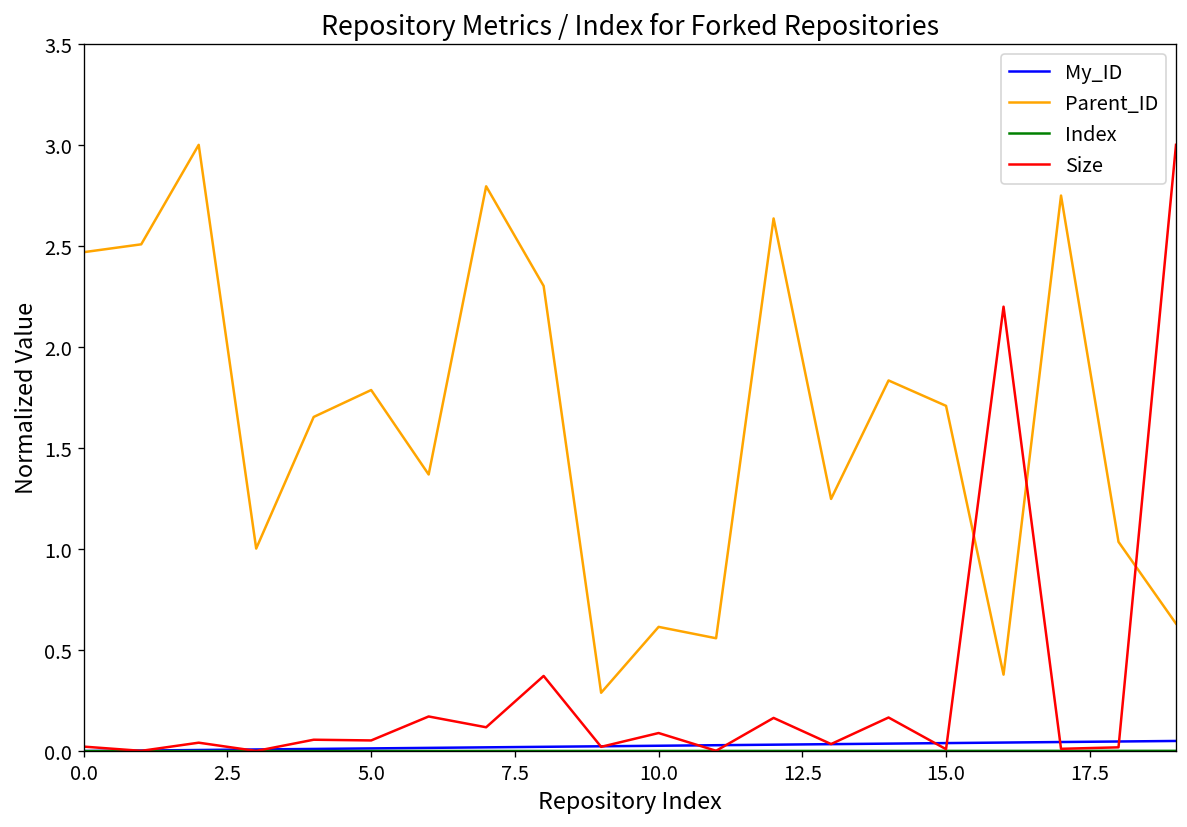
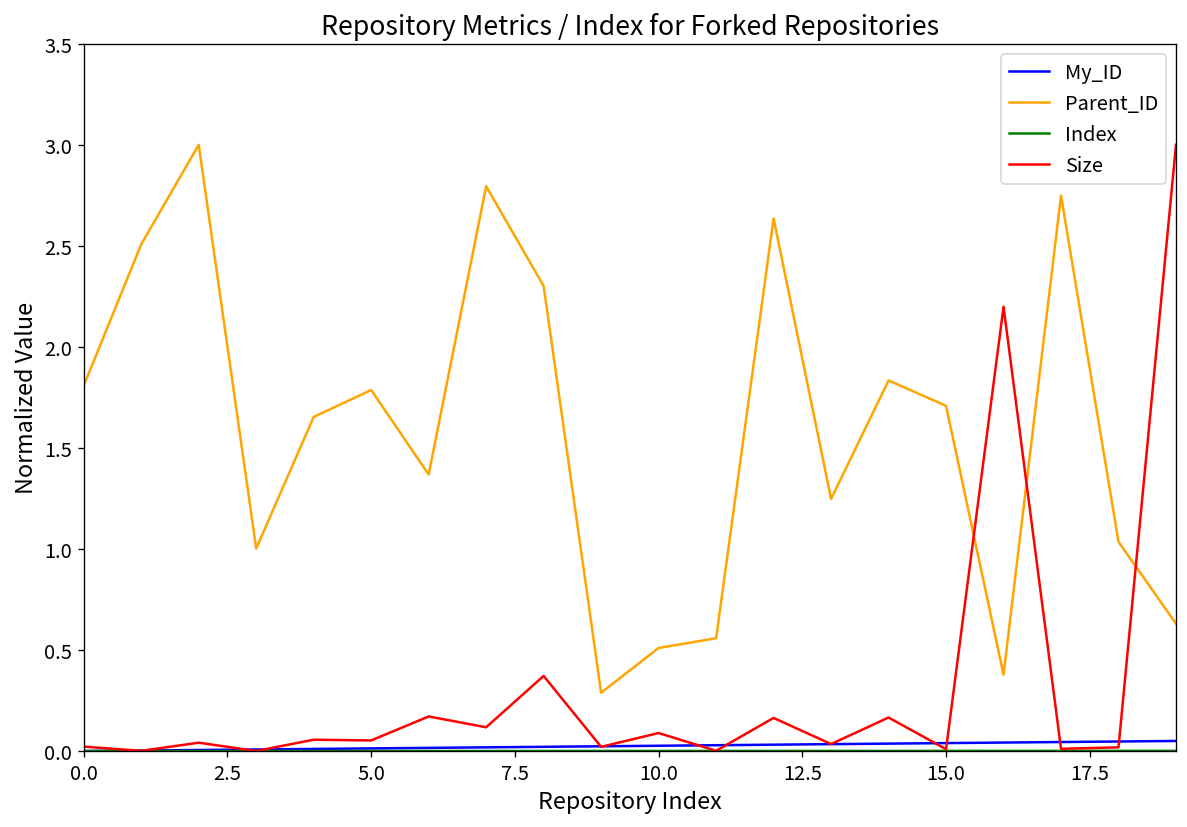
Parent_ID, 0.0: 2.47 -> 1.81
Parent_ID, 10.0: 0.61 -> 0.51
